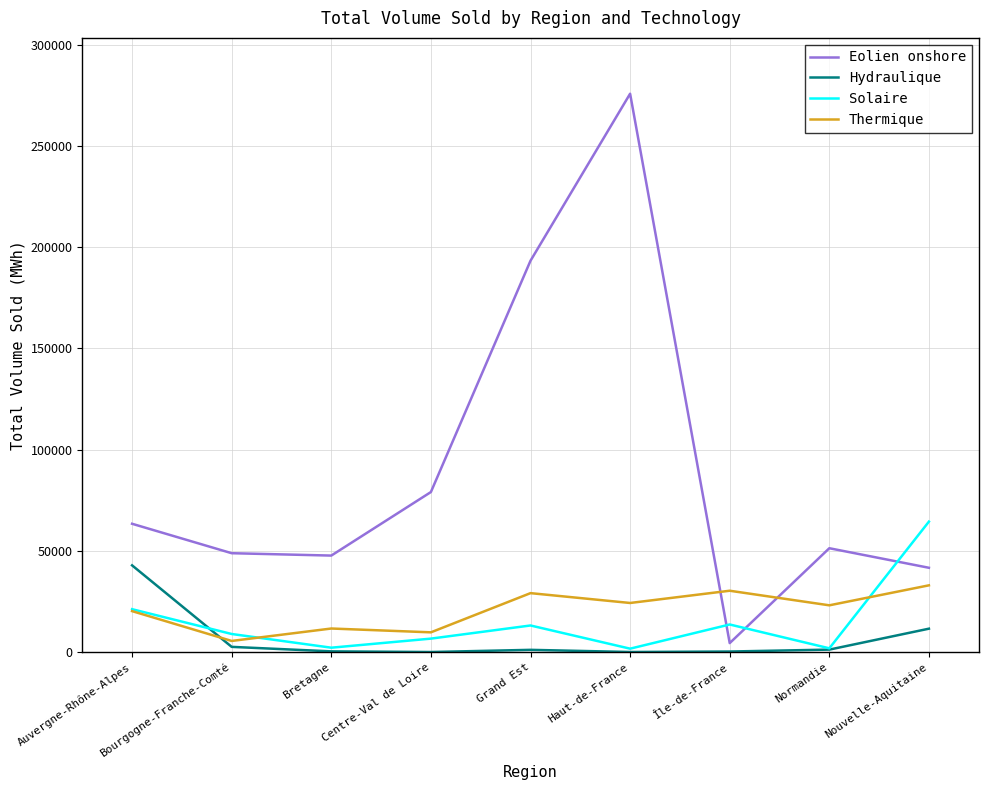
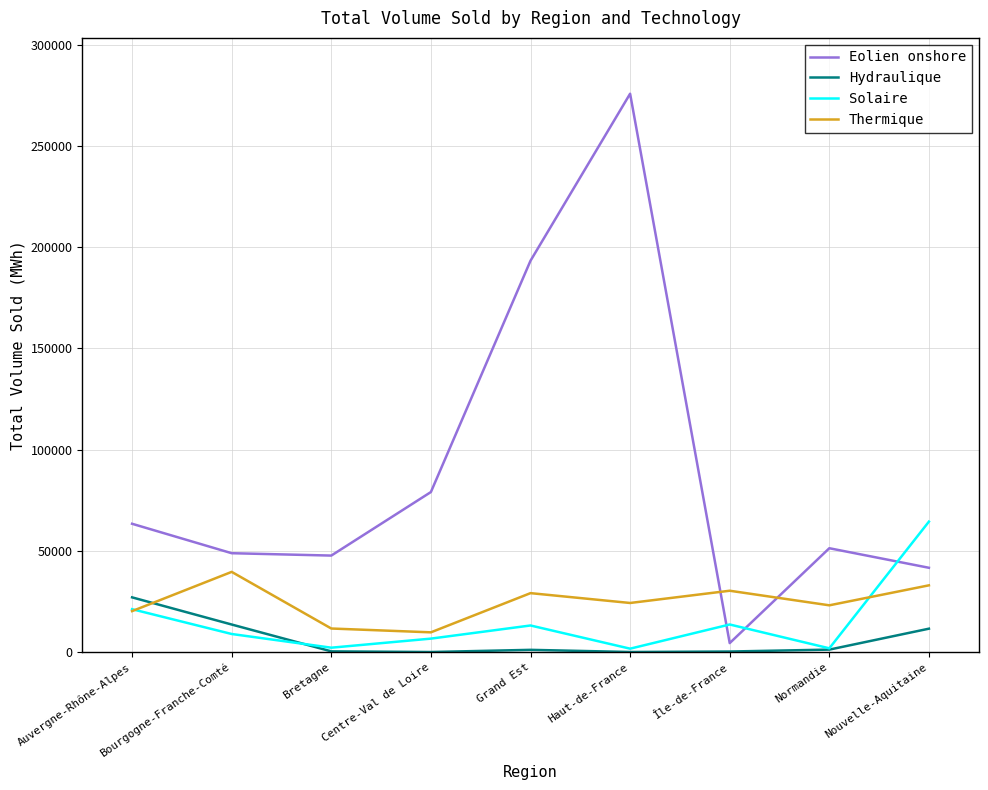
Hydraulique, Auvergne-Rhône-Alpes: 43000 -> 27000
Hydraulique, Bourgogne-Franche-Comté: 3000 -> 14000
Thermique, Bourgogne-Franche-Comté: 5000 -> 40000
